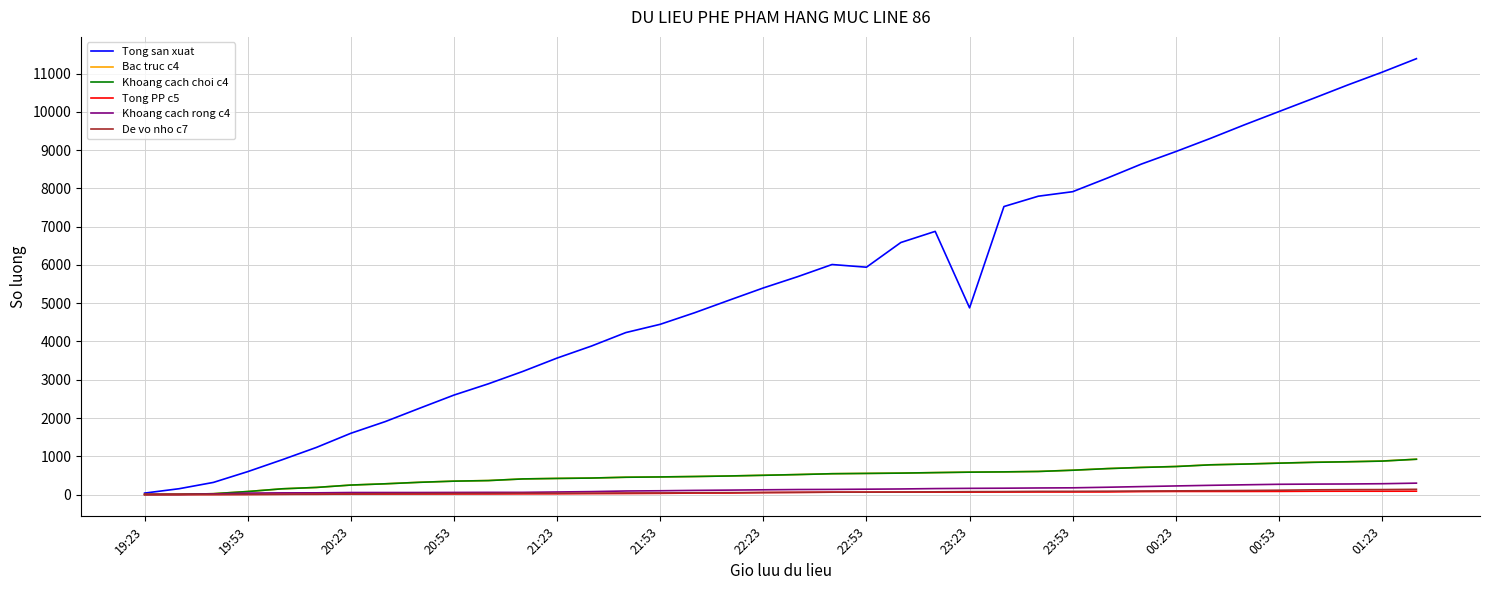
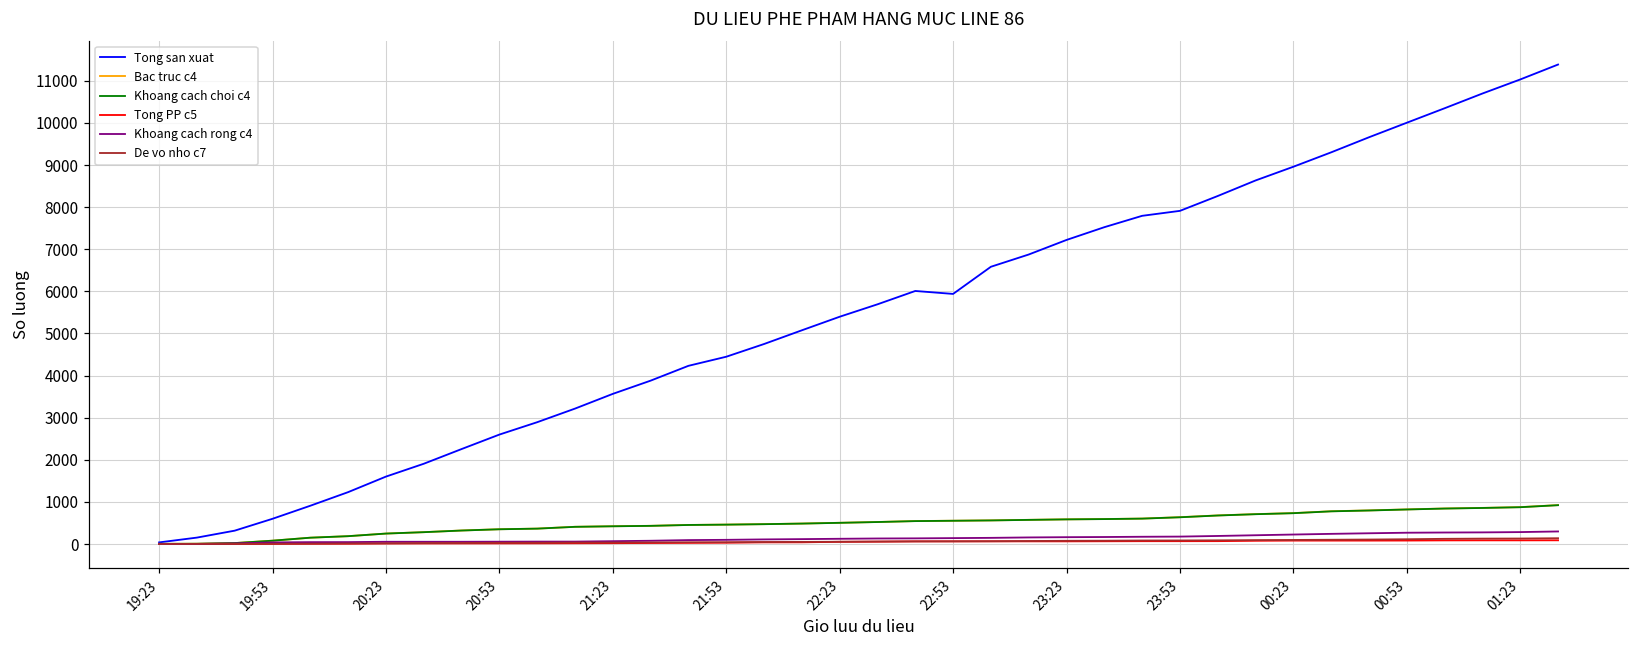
Tong san xuat, 23:23: 4900 -> 7200
